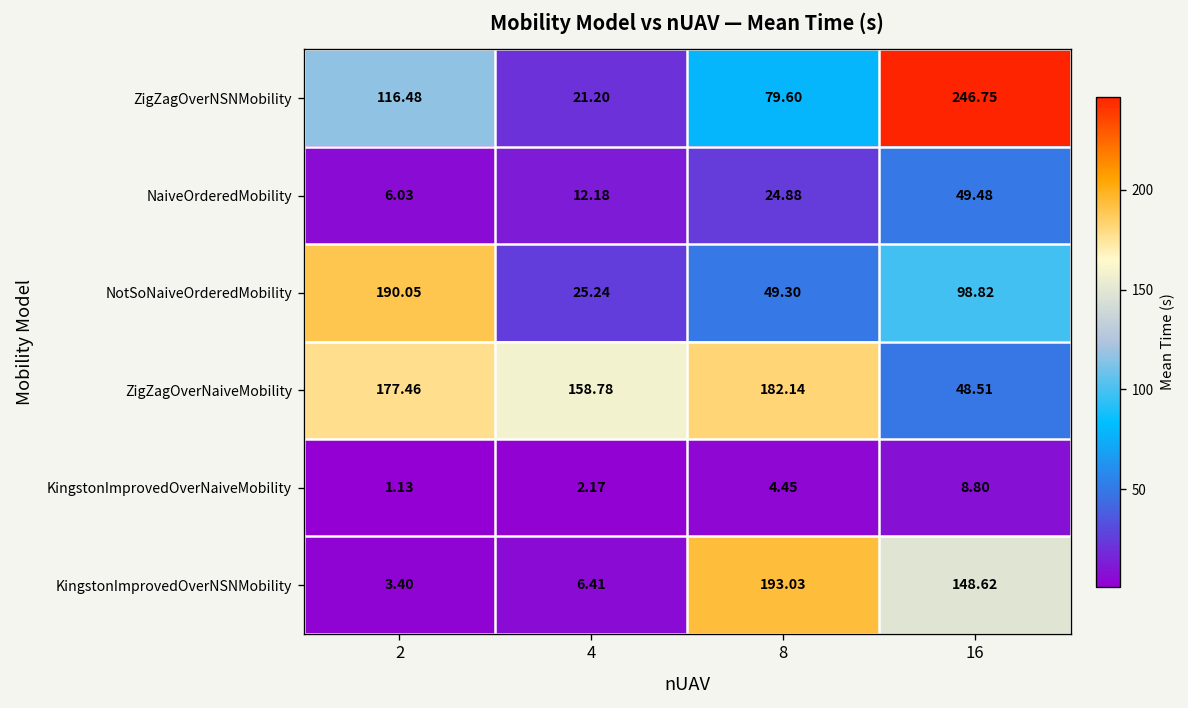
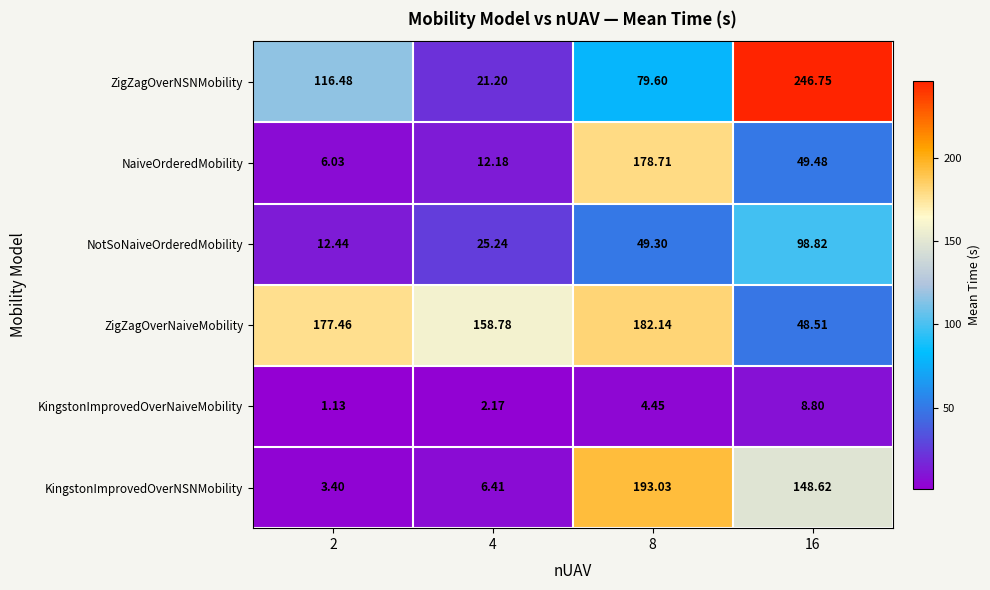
NaiveOrderedMobility, 8: 24.88 -> 178.71
NotSoNaiveOrderedMobility, 2: 190.05 -> 12.44
